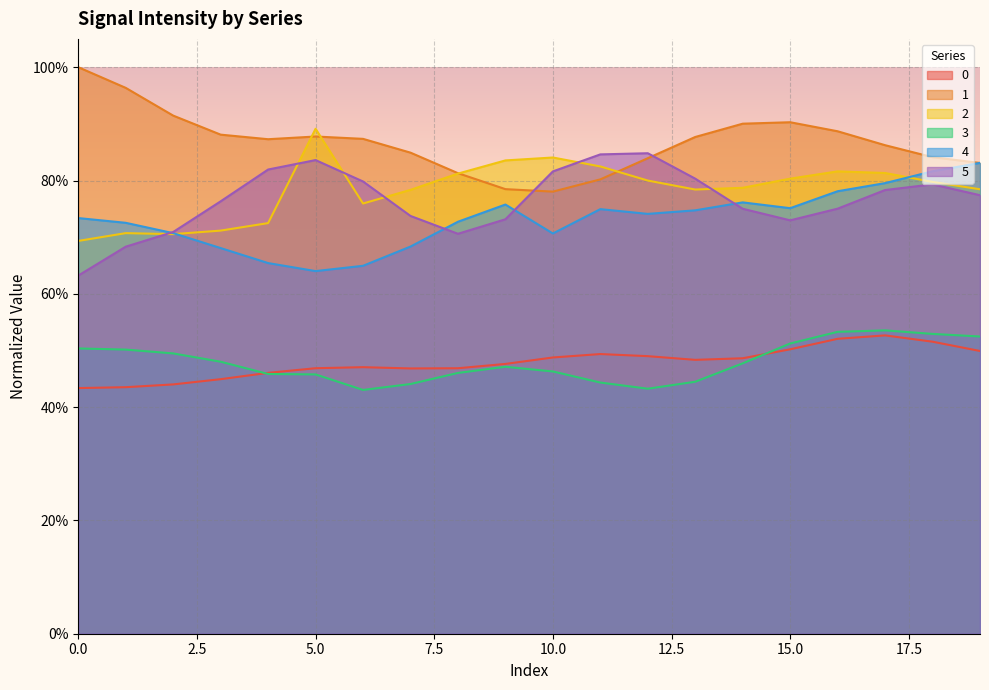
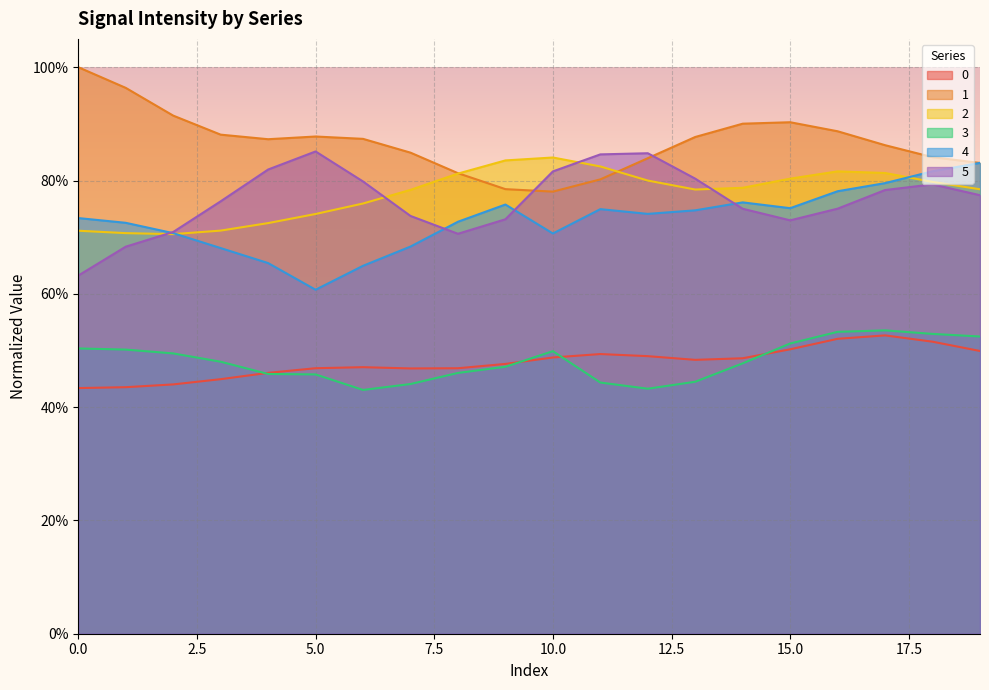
2, 0.0: 69% -> 71%
2, 5.0: 89% -> 74%
4, 5.0: 64% -> 61%
5, 5.0: 84% -> 85%
3, 10.0: 46% -> 50%
